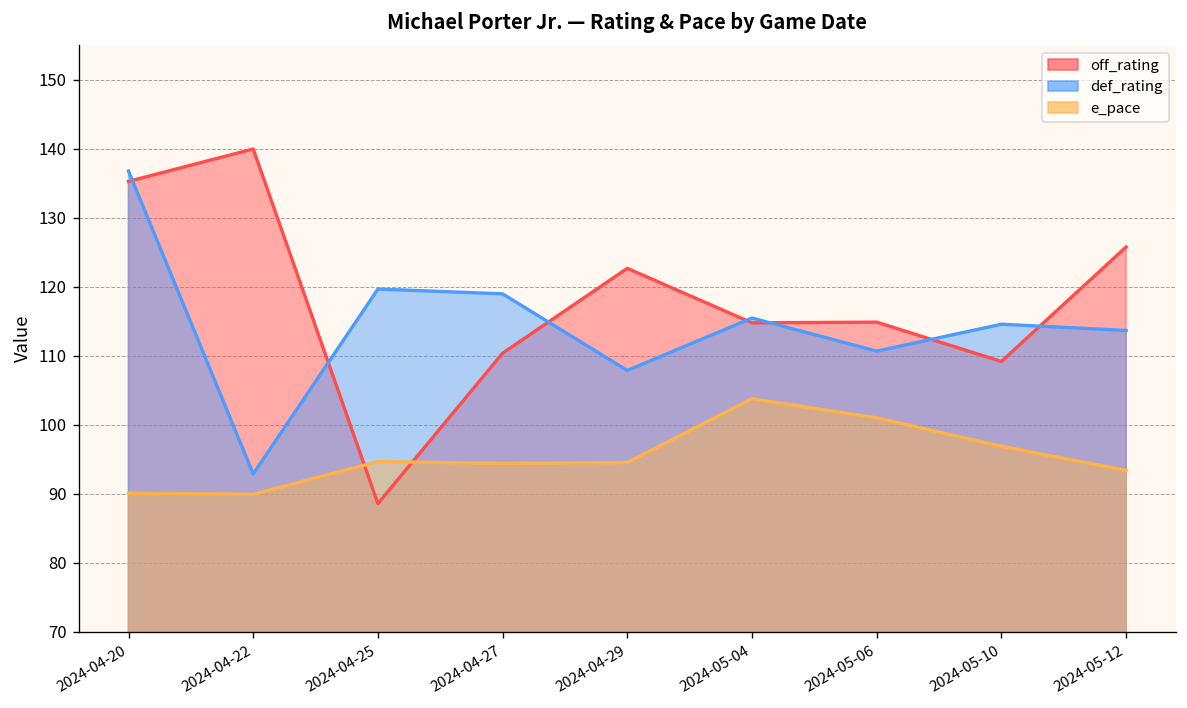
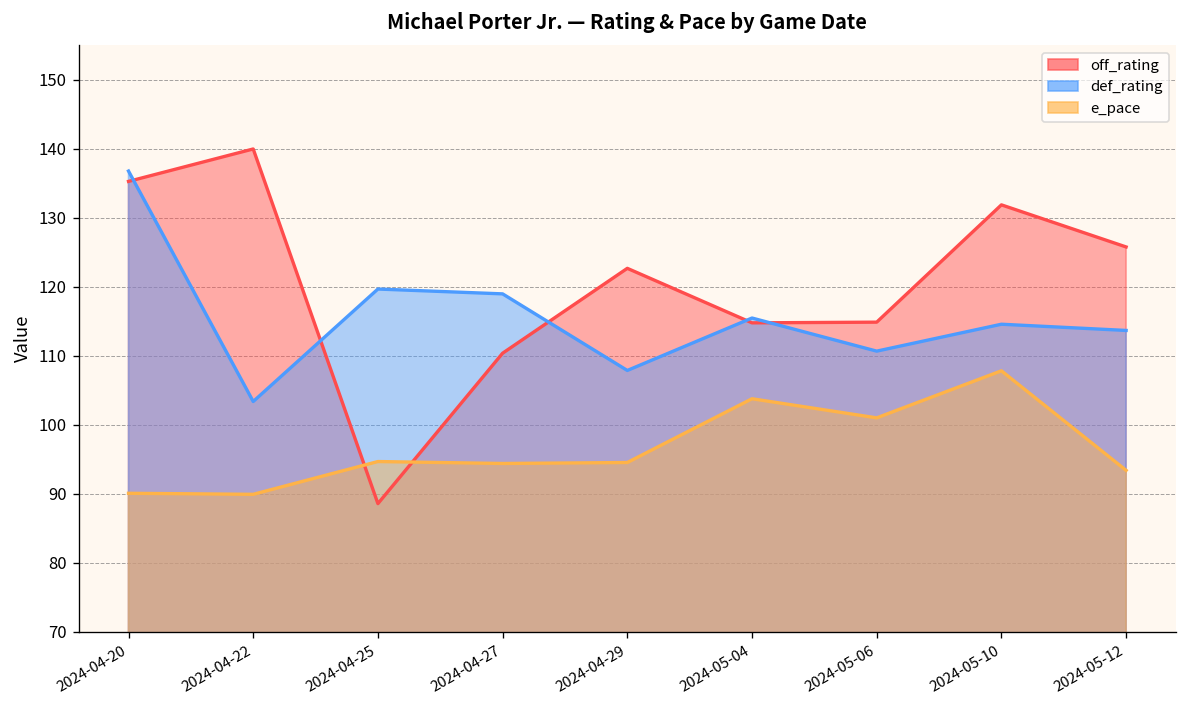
def_rating, 2024-04-22: 93 -> 103
off_rating, 2024-05-10: 109 -> 132
e_pace, 2024-05-10: 97 -> 108
